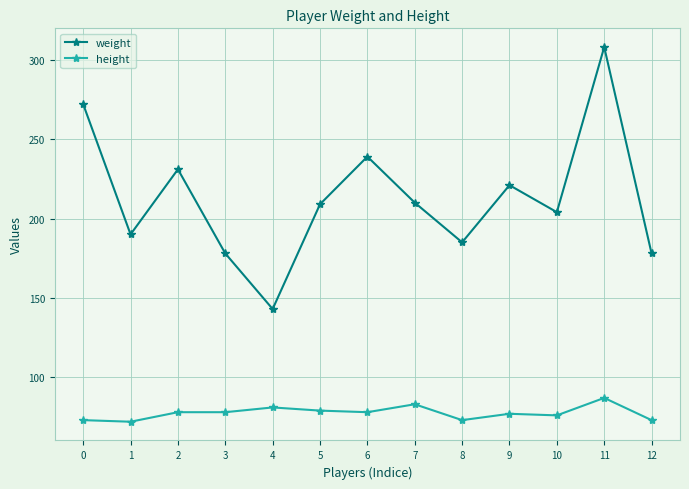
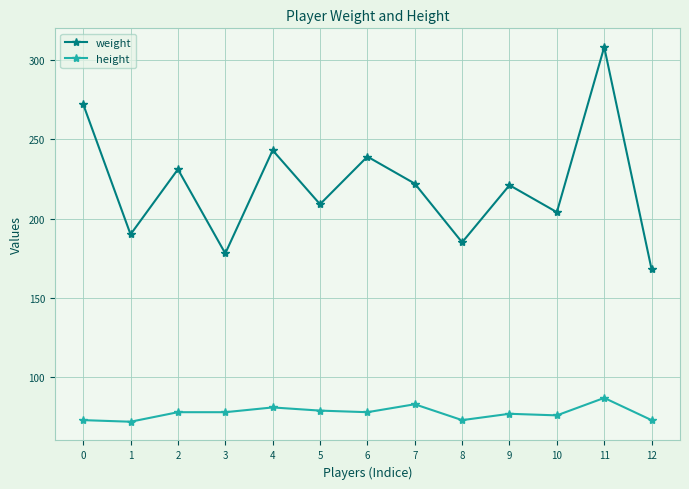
weight, 4: 143 -> 243
weight, 7: 210 -> 222
weight, 12: 178 -> 168
